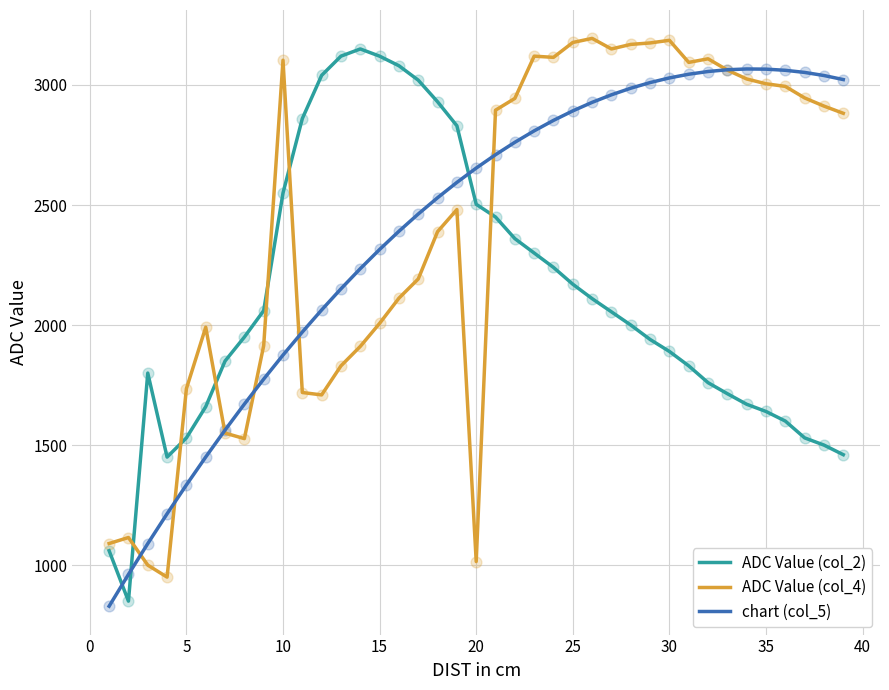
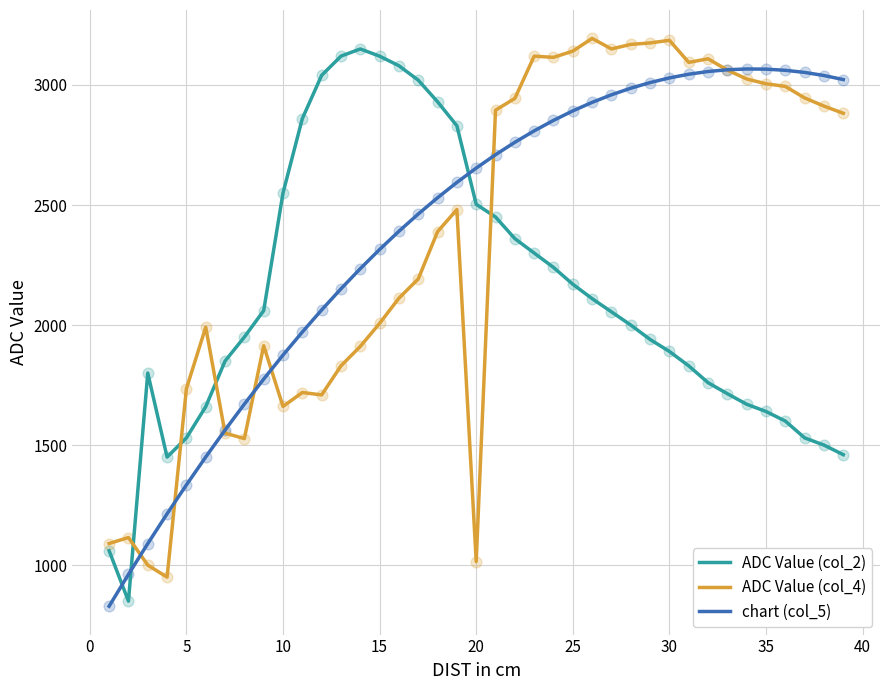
ADC Value (col_4), 10: 3100 -> 1660
ADC Value (col_4), 25: 3180 -> 3140
